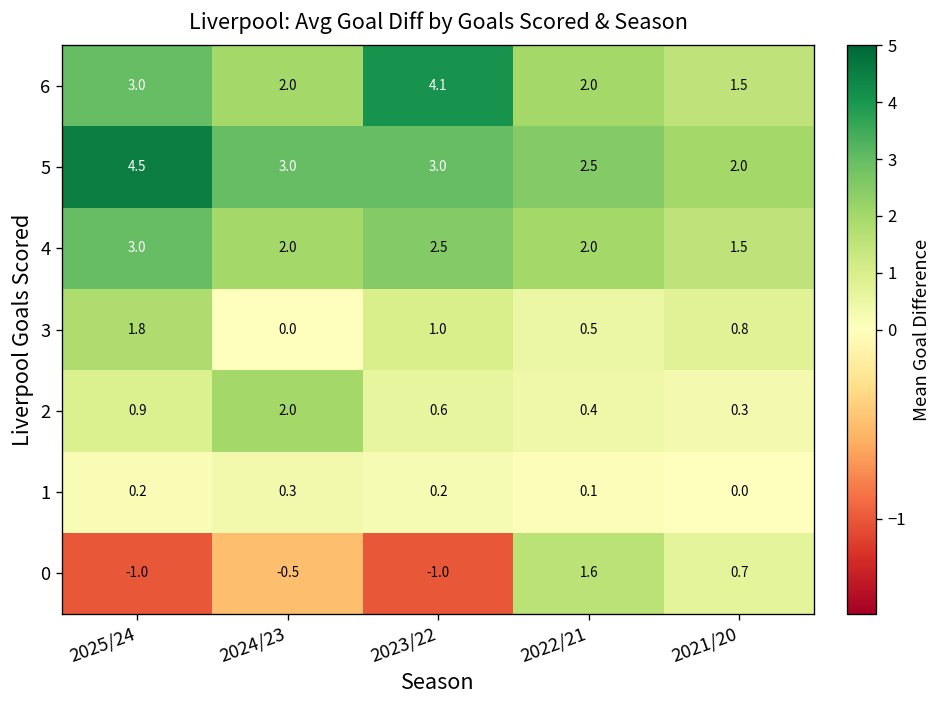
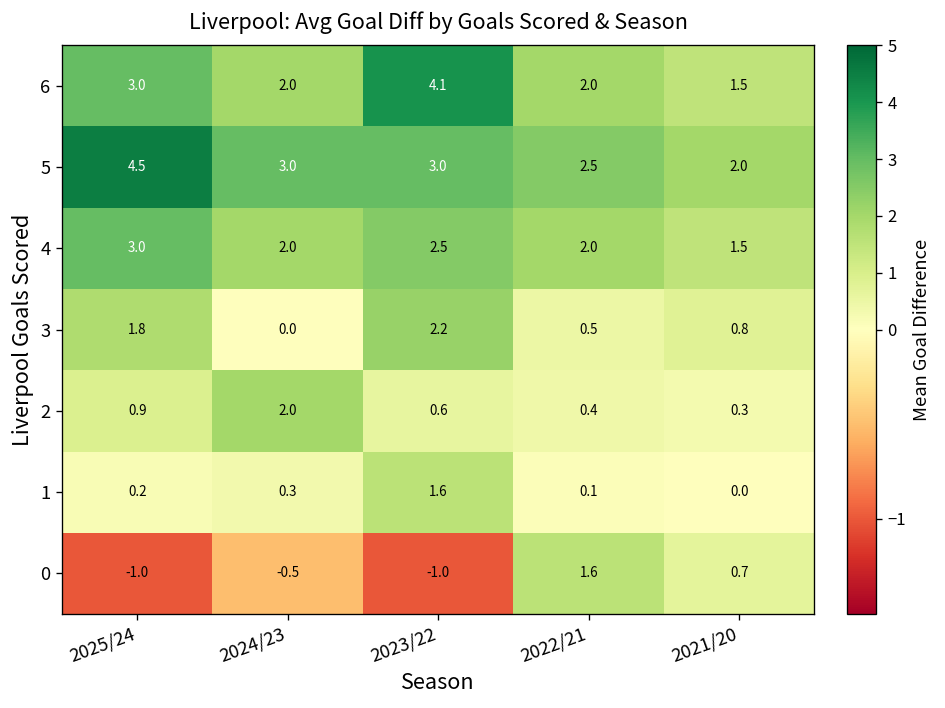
3, 2023/22: 1.0 -> 2.2
1, 2023/22: 0.2 -> 1.6
